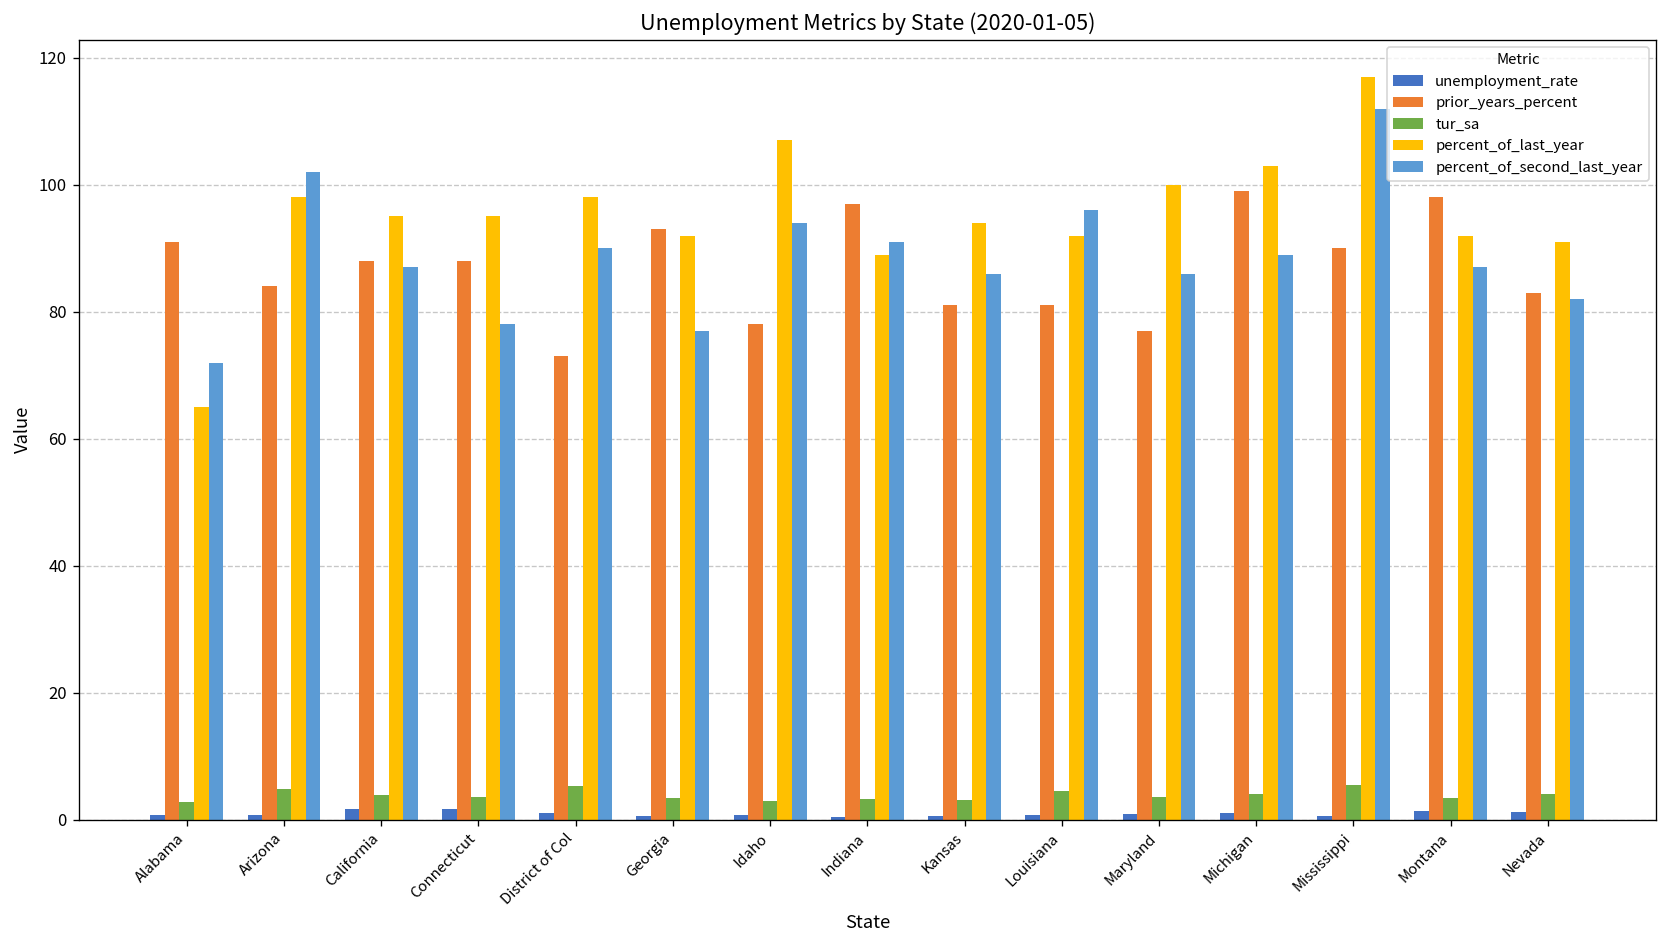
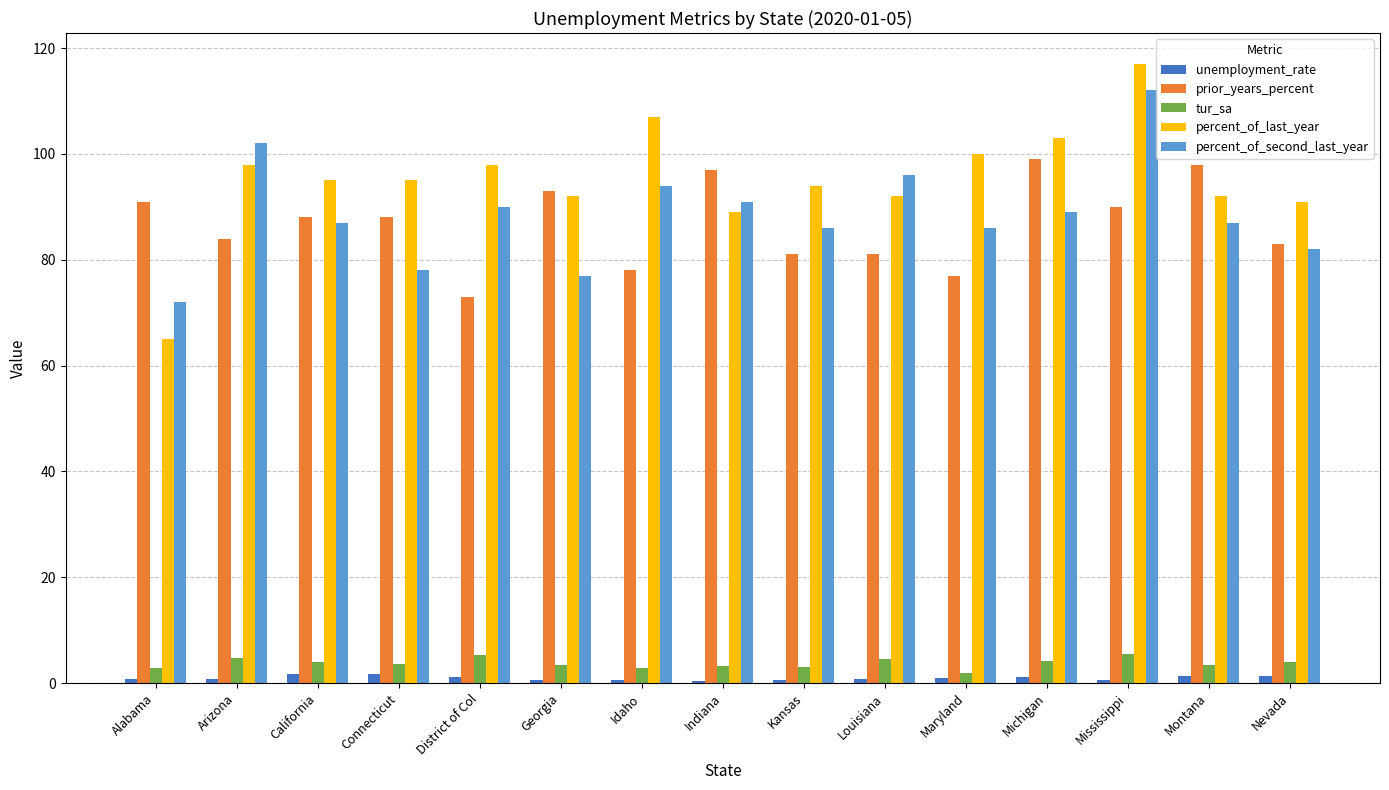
tur_sa, Maryland: 4 -> 2
